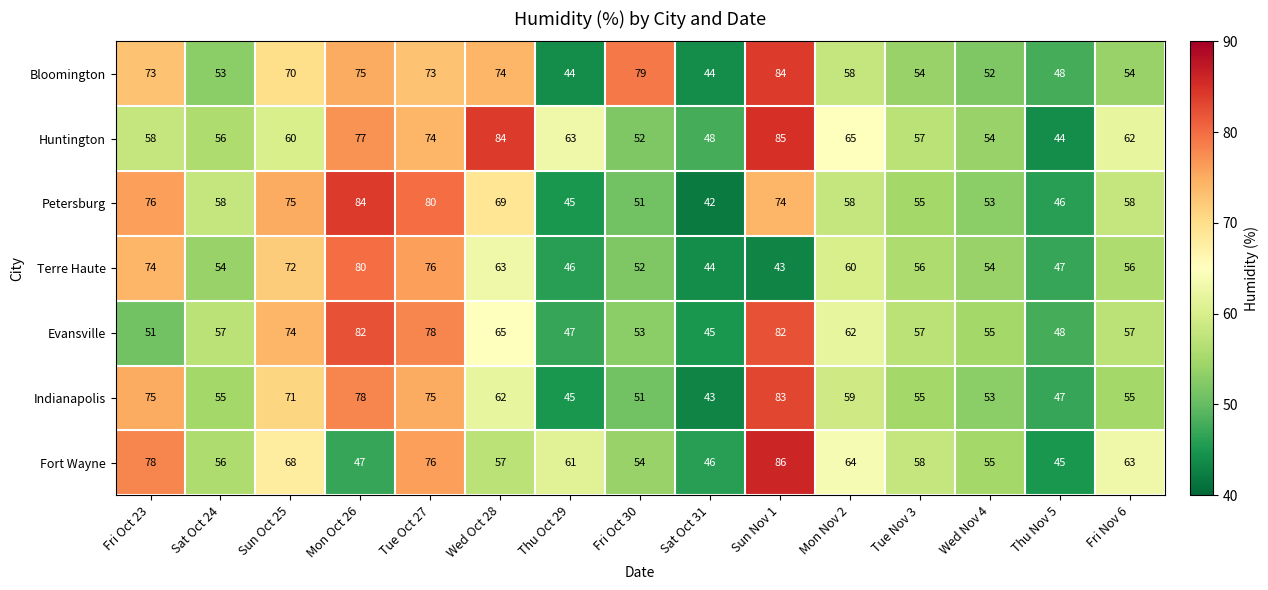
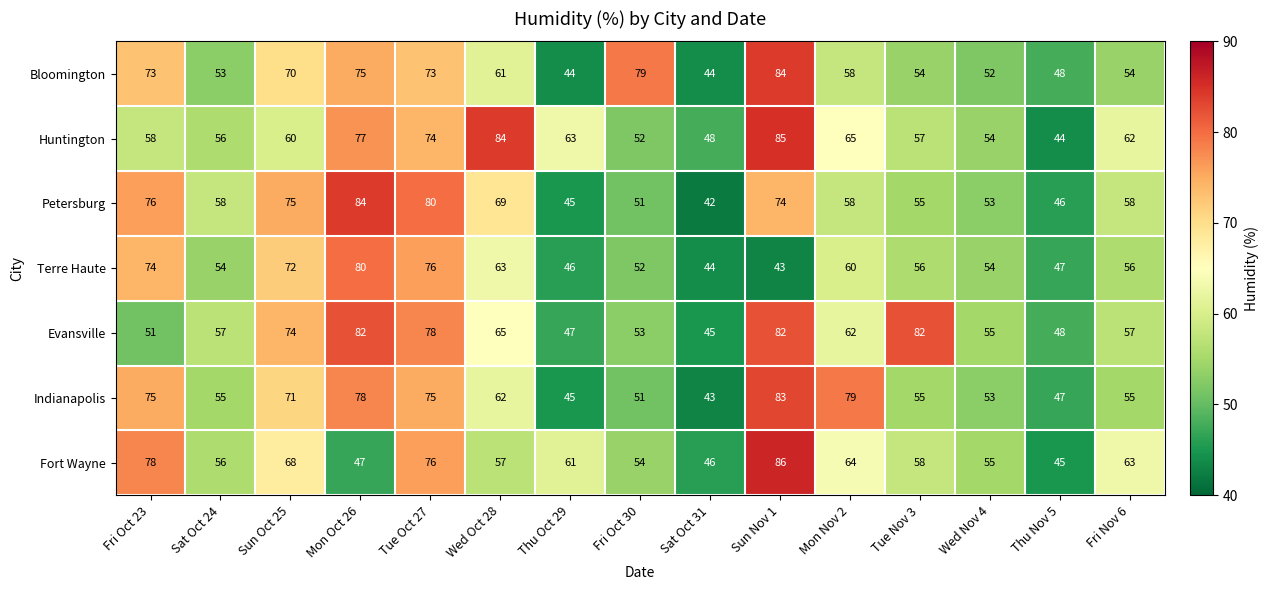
Bloomington, Wed Oct 28: 74 -> 61
Evansville, Tue Nov 3: 57 -> 82
Indianapolis, Mon Nov 2: 59 -> 79
